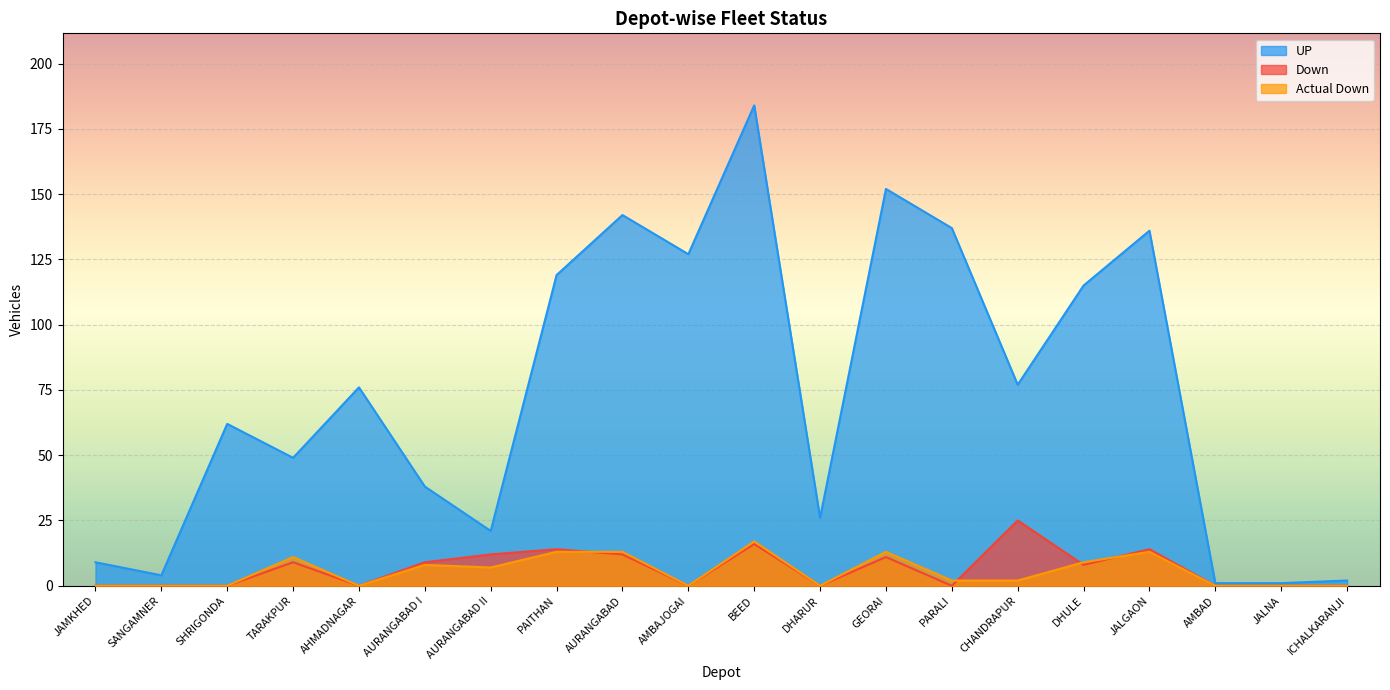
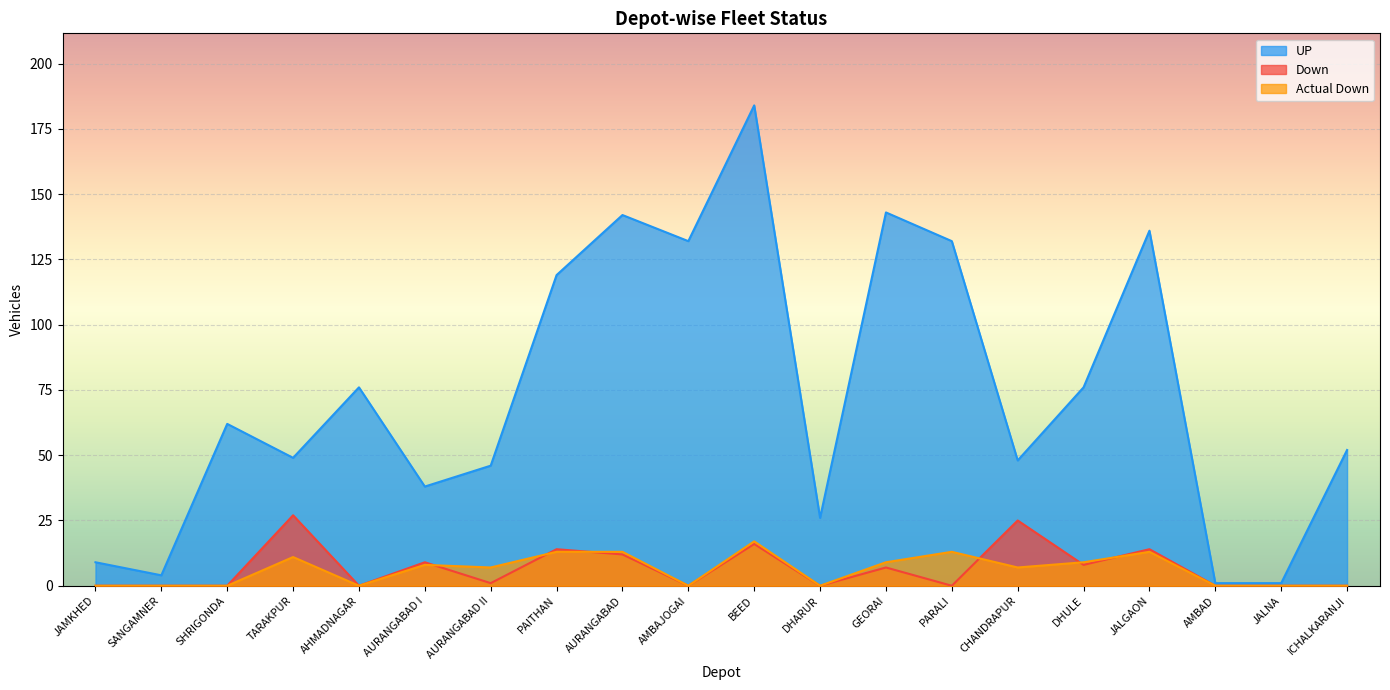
Down, TARAKPUR: 9 -> 27
UP, AURANGABAD II: 21 -> 46
Down, AURANGABAD II: 12 -> 1
UP, AMBAJOGAI: 127 -> 132
UP, GEORAI: 152 -> 143
Down, GEORAI: 11 -> 7
Actual Down, GEORAI: 13 -> 9
UP, PARALI: 137 -> 132
Actual Down, PARALI: 2 -> 13
UP, CHANDRAPUR: 77 -> 48
Actual Down, CHANDRAPUR: 2 -> 7
UP, DHULE: 115 -> 76
UP, ICHALKARANJI: 2 -> 52
